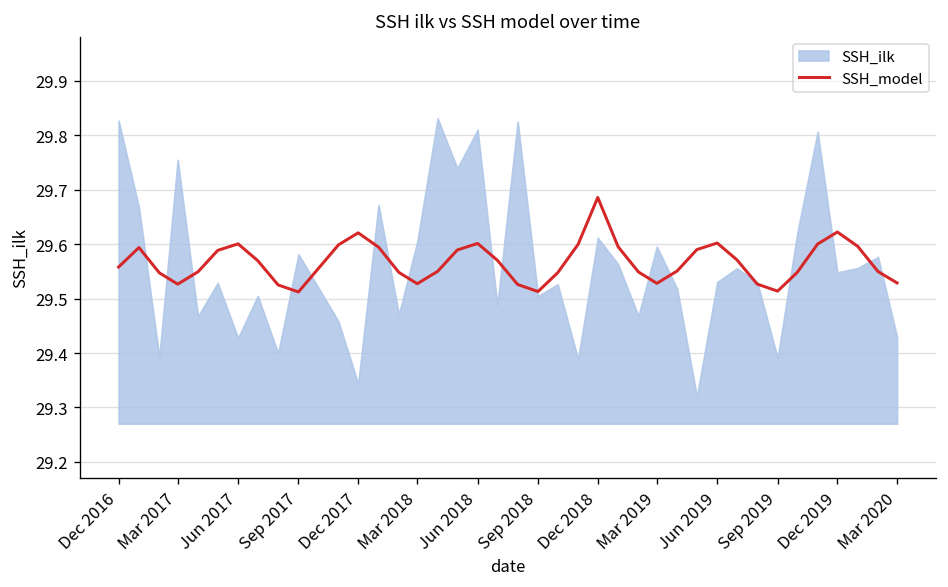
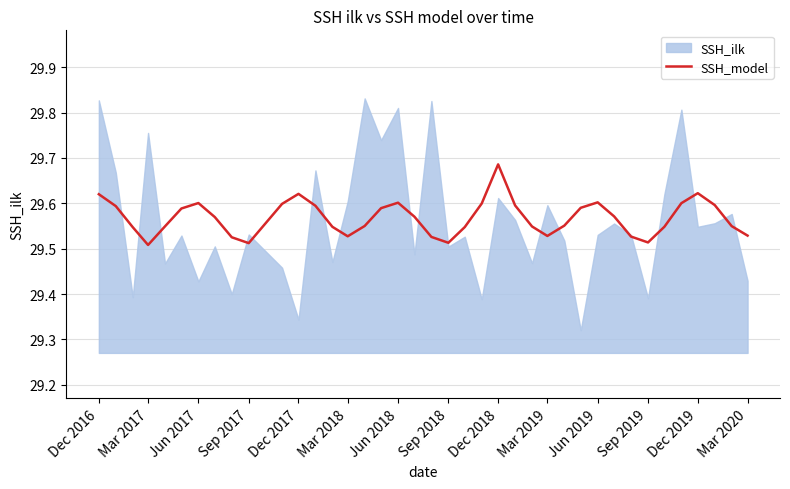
SSH_model, Dec 2016: 29.56 -> 29.62
SSH_model, Mar 2017: 29.53 -> 29.51
SSH_ilk, Sep 2017: 29.58 -> 29.53
